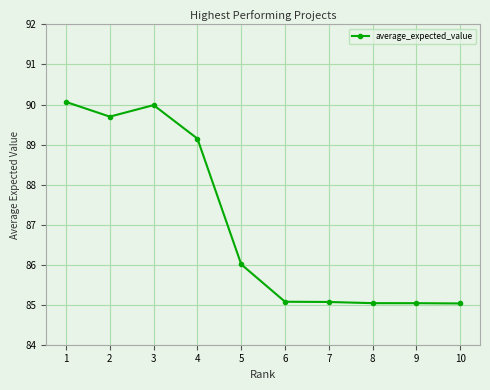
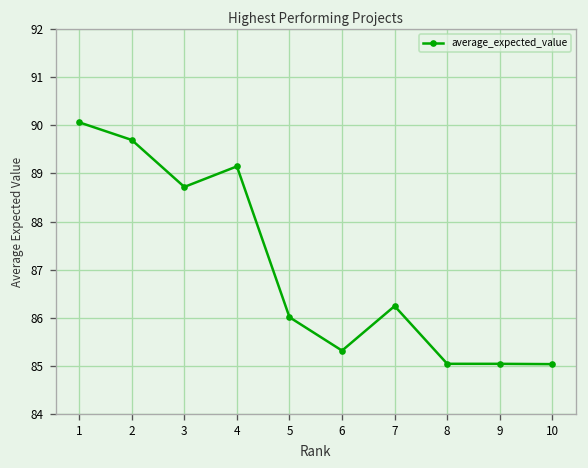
3: 90.0 -> 88.7
6: 85.1 -> 85.3
7: 85.1 -> 86.2
